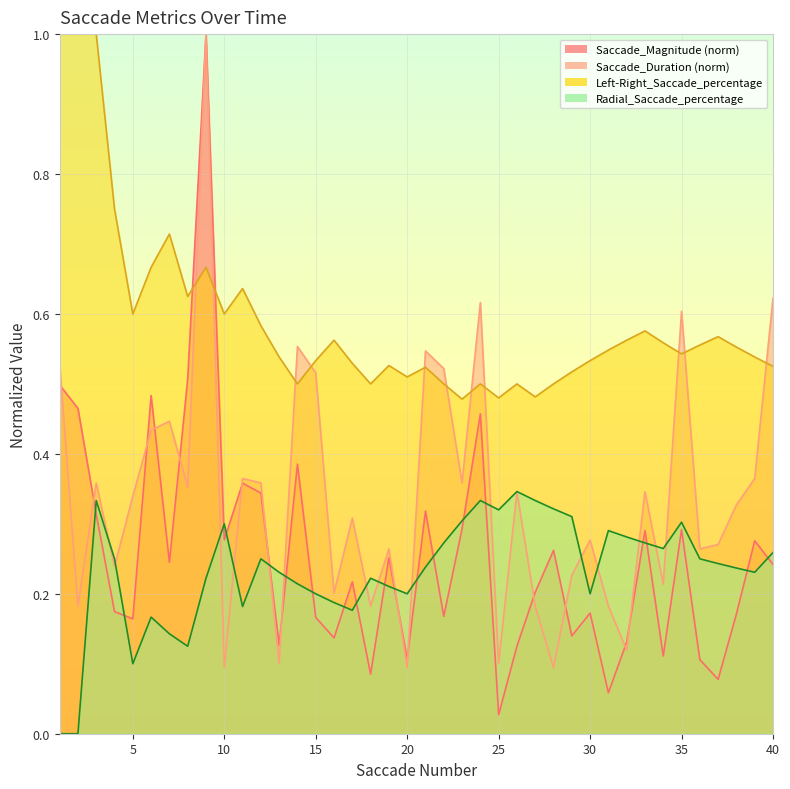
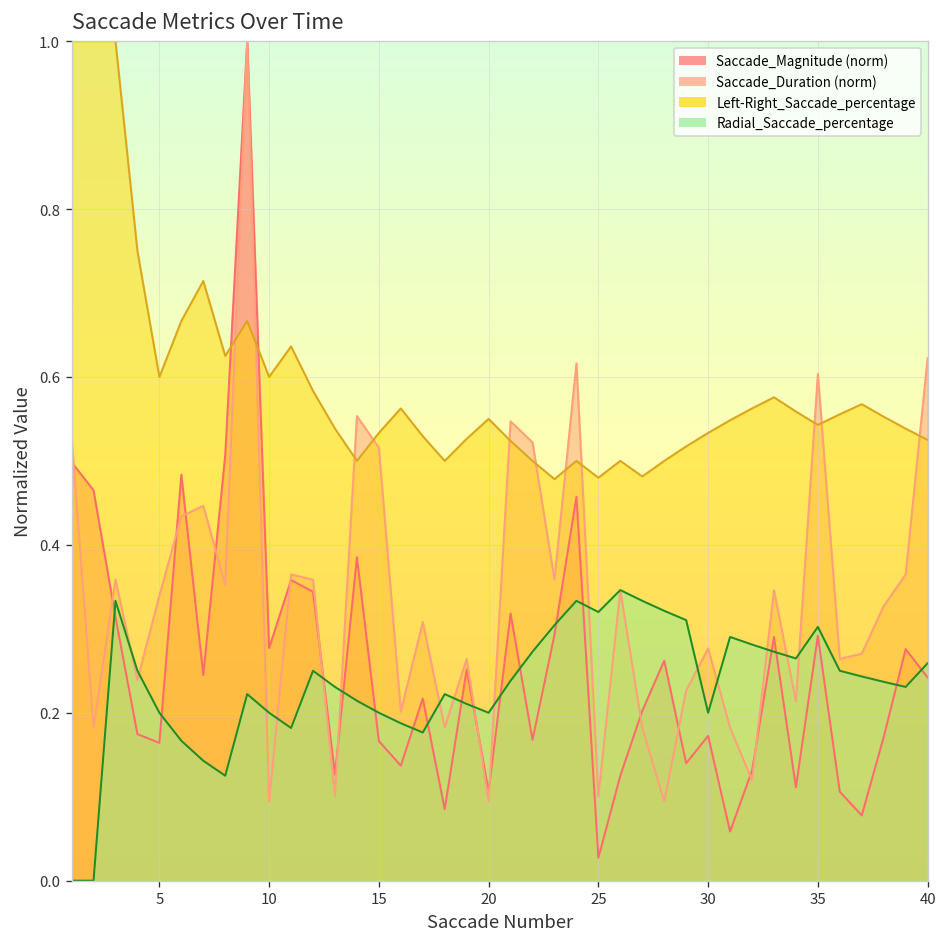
Radial_Saccade_percentage, 5: 0.1 -> 0.2
Radial_Saccade_percentage, 10: 0.3 -> 0.2
Left-Right_Saccade_percentage, 20: 0.51 -> 0.55
